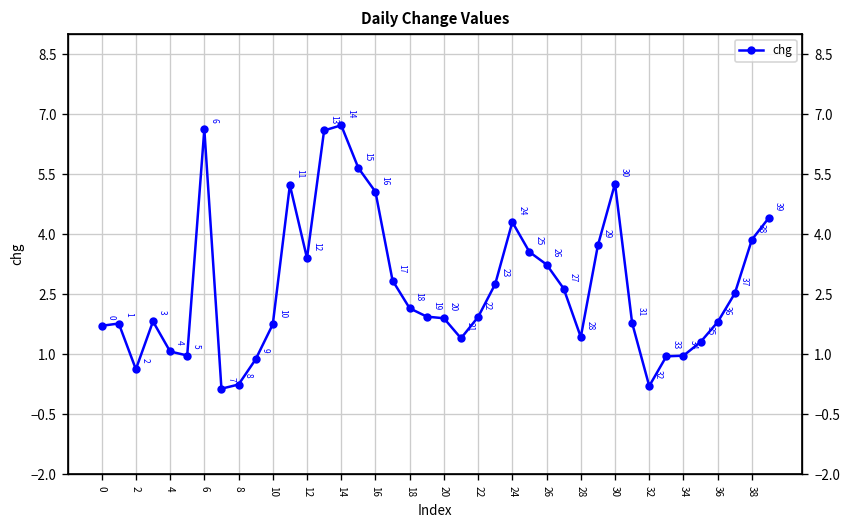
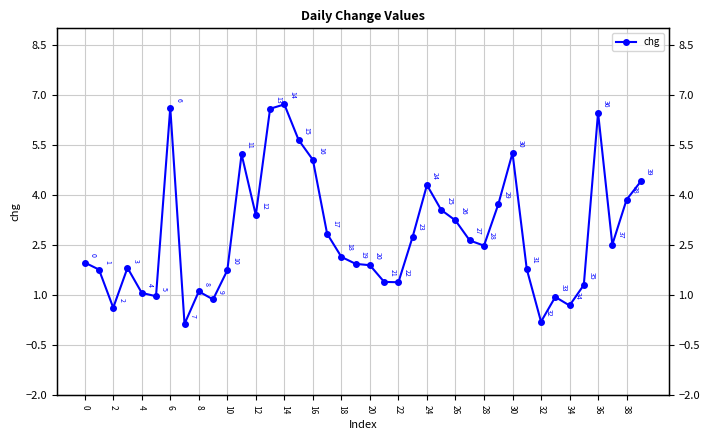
0: 1.7 -> 2.0
8: 0.2 -> 1.1
22: 1.9 -> 1.4
28: 1.4 -> 2.5
34: 1.0 -> 0.7
36: 1.8 -> 6.5
